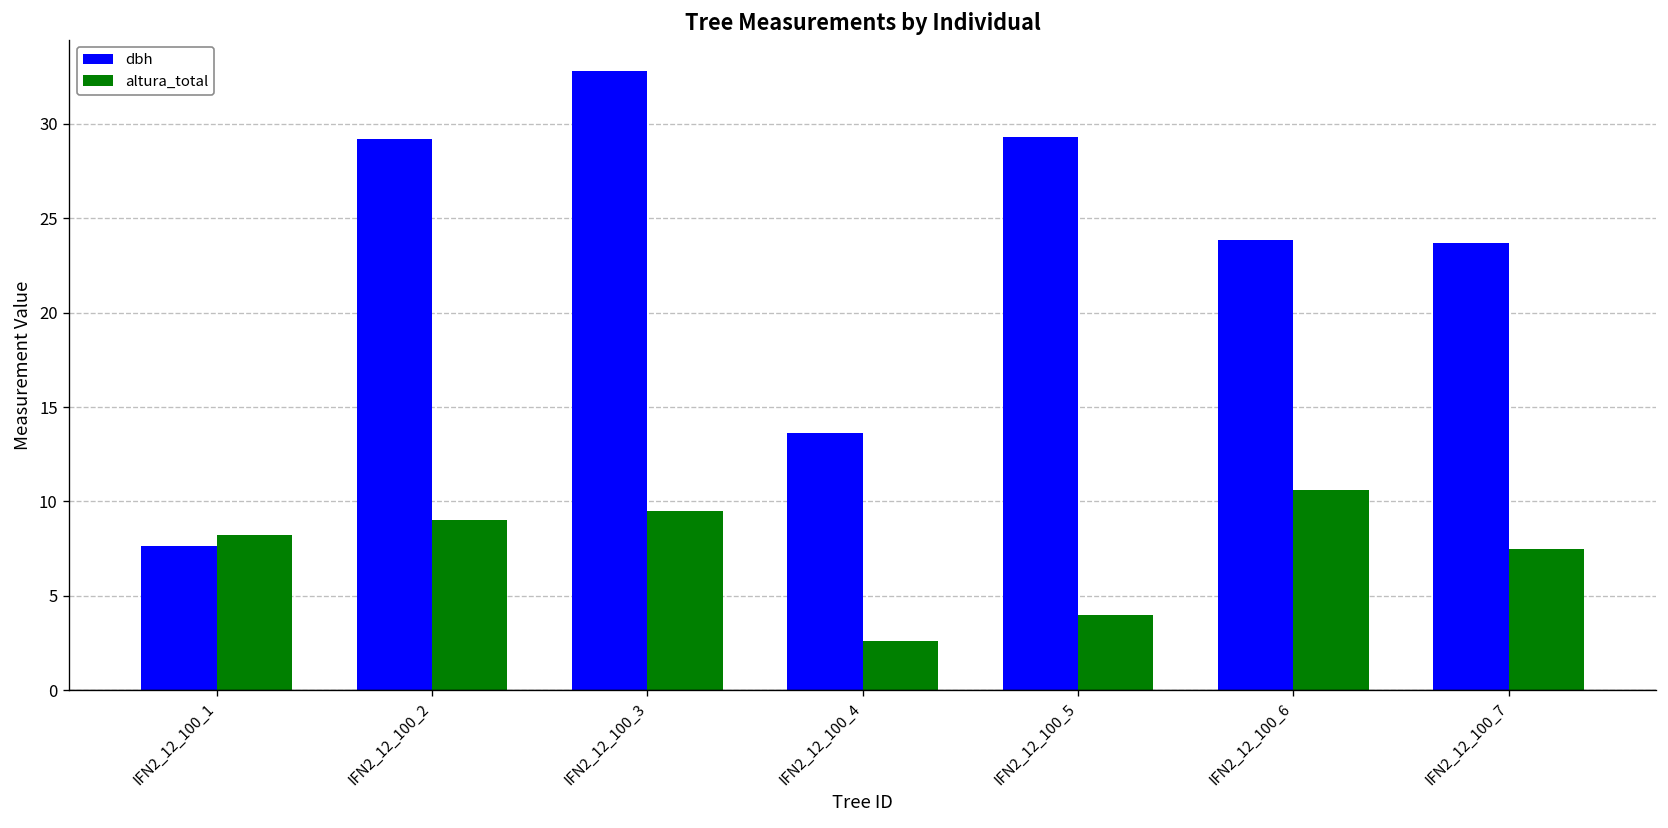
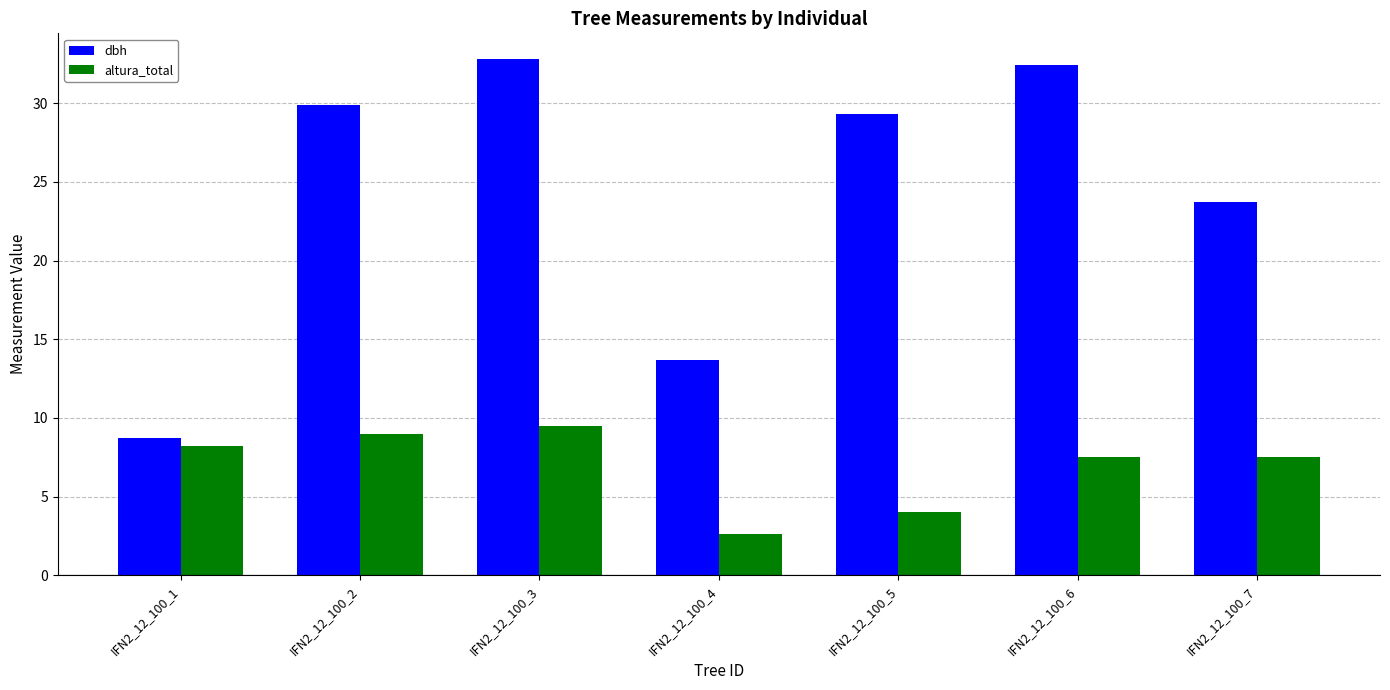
dbh, IFN2_12_100_1: 7.7 -> 8.7
dbh, IFN2_12_100_2: 29.2 -> 29.9
dbh, IFN2_12_100_6: 23.9 -> 32.4
altura_total, IFN2_12_100_6: 10.6 -> 7.5
